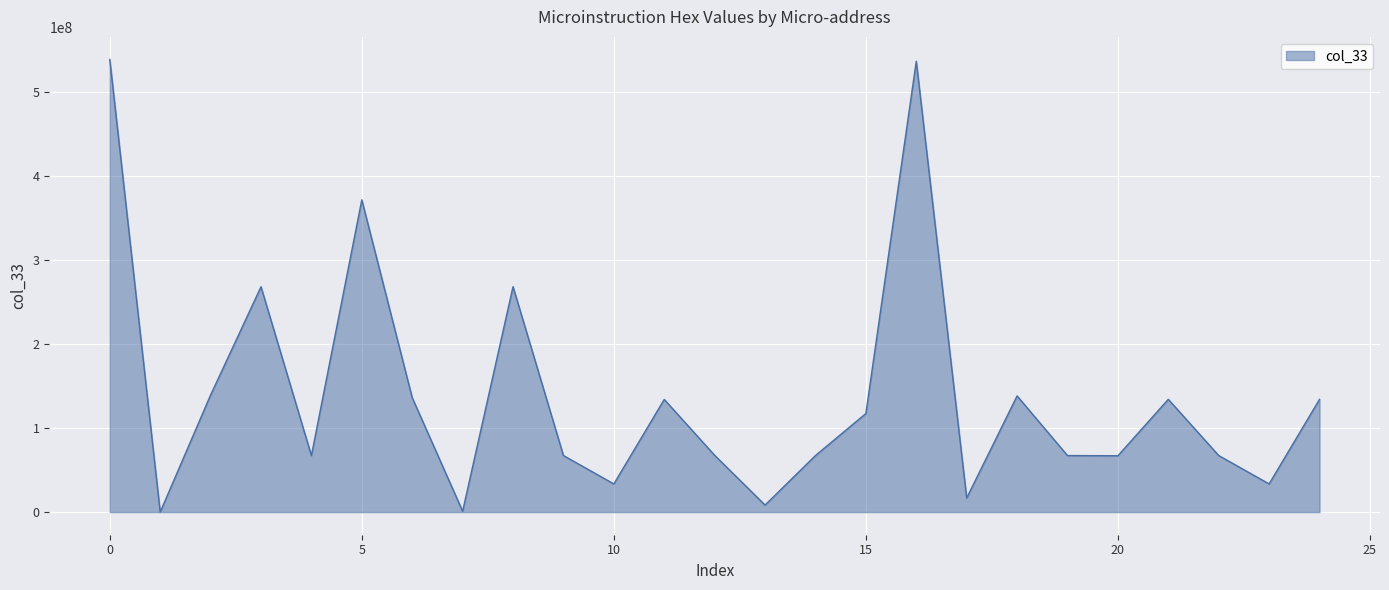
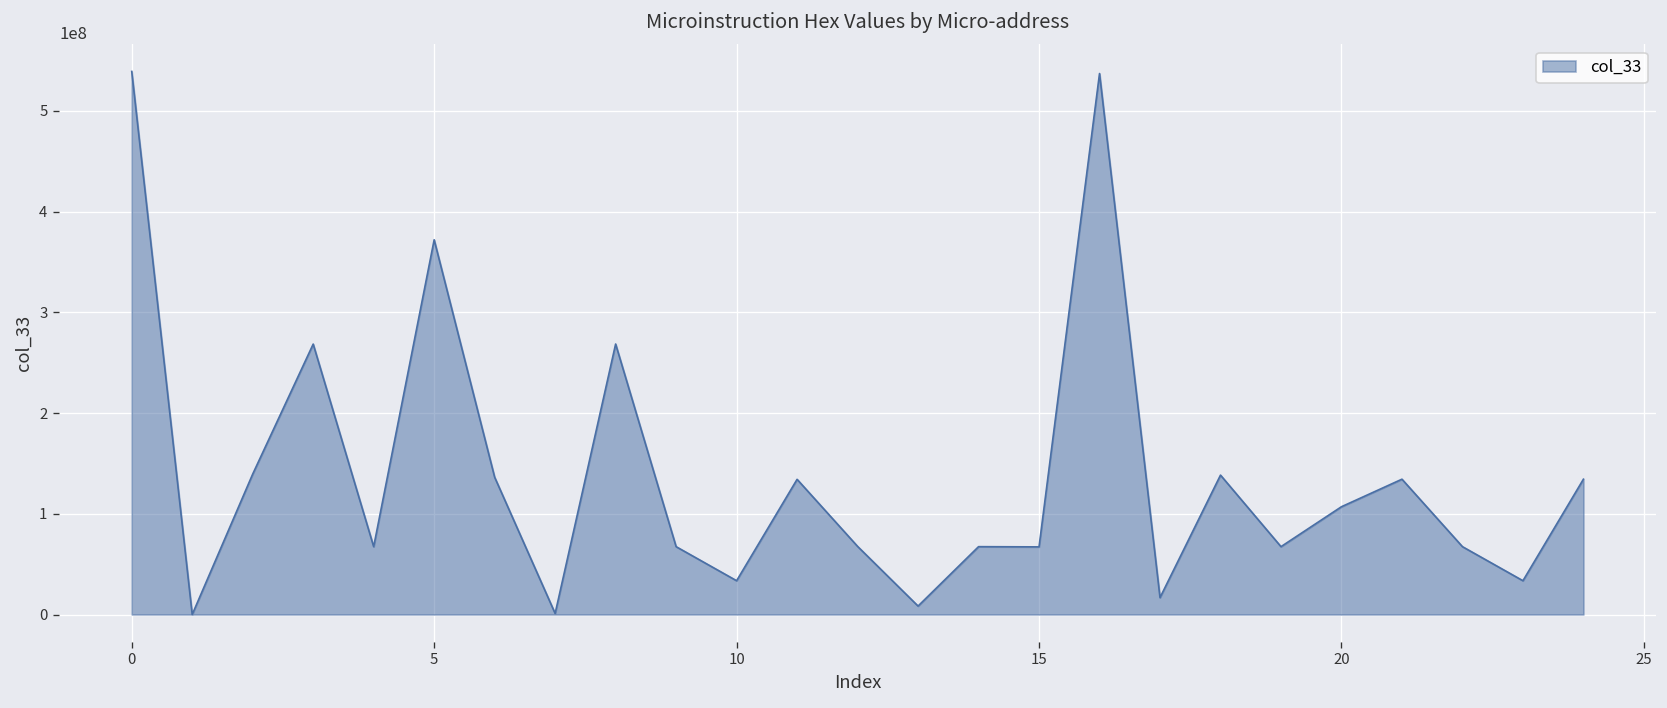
15: 120000000 -> 70000000
20: 70000000 -> 110000000
